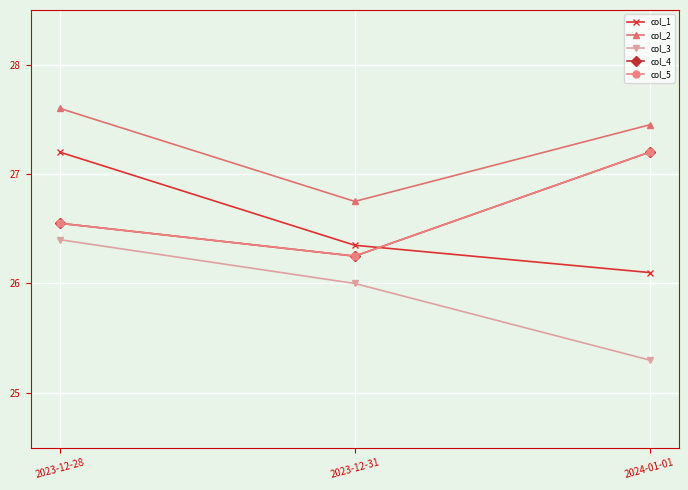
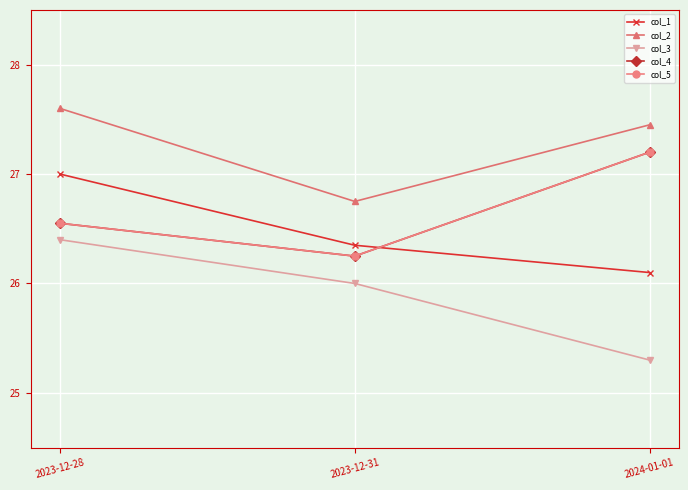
col_1, 2023-12-28: 27.2 -> 27.0
